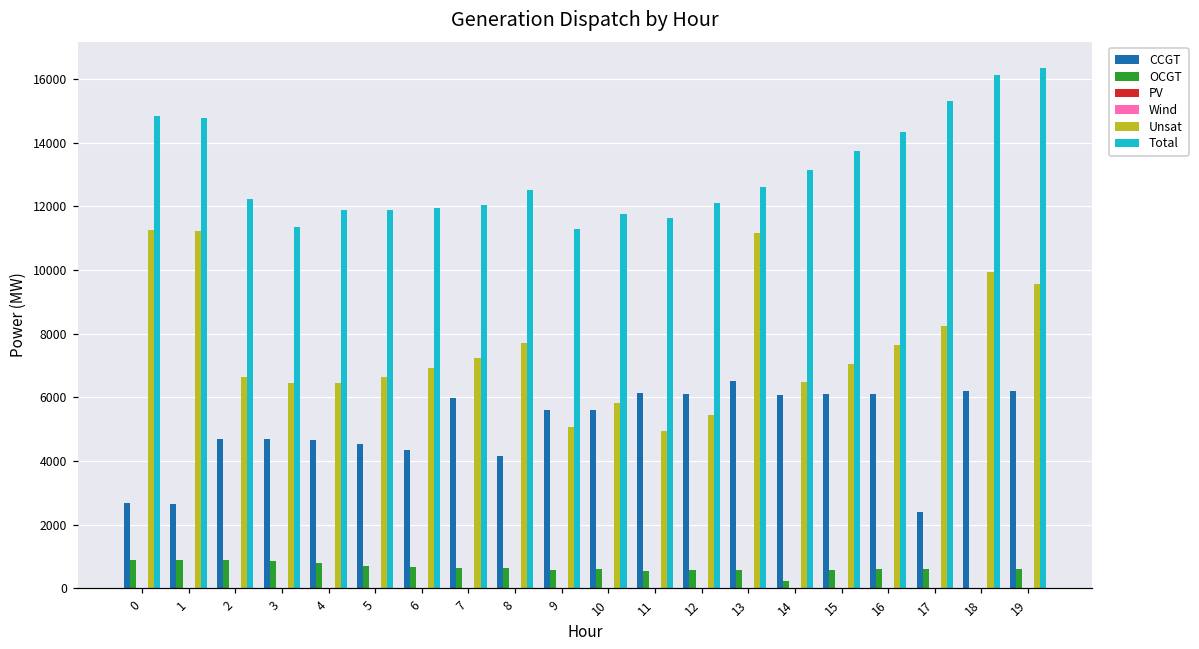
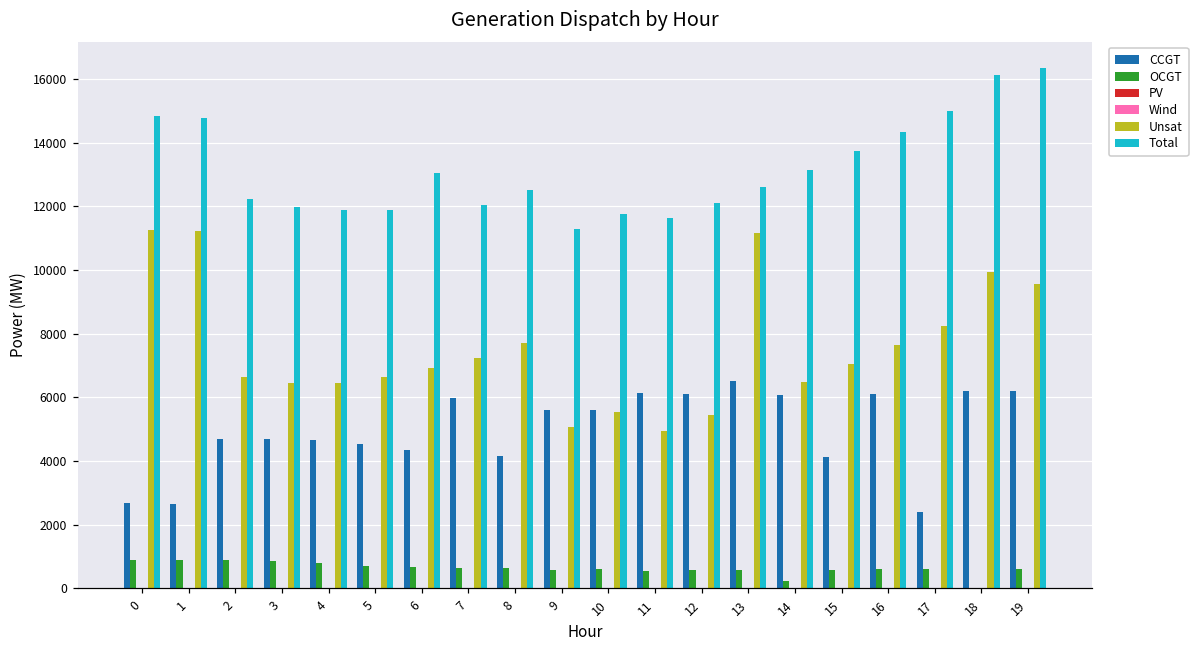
Total, 3: 11300 -> 12000
Total, 6: 11900 -> 13100
Unsat, 10: 5800 -> 5600
CCGT, 15: 6100 -> 4100
Total, 17: 15300 -> 15000
